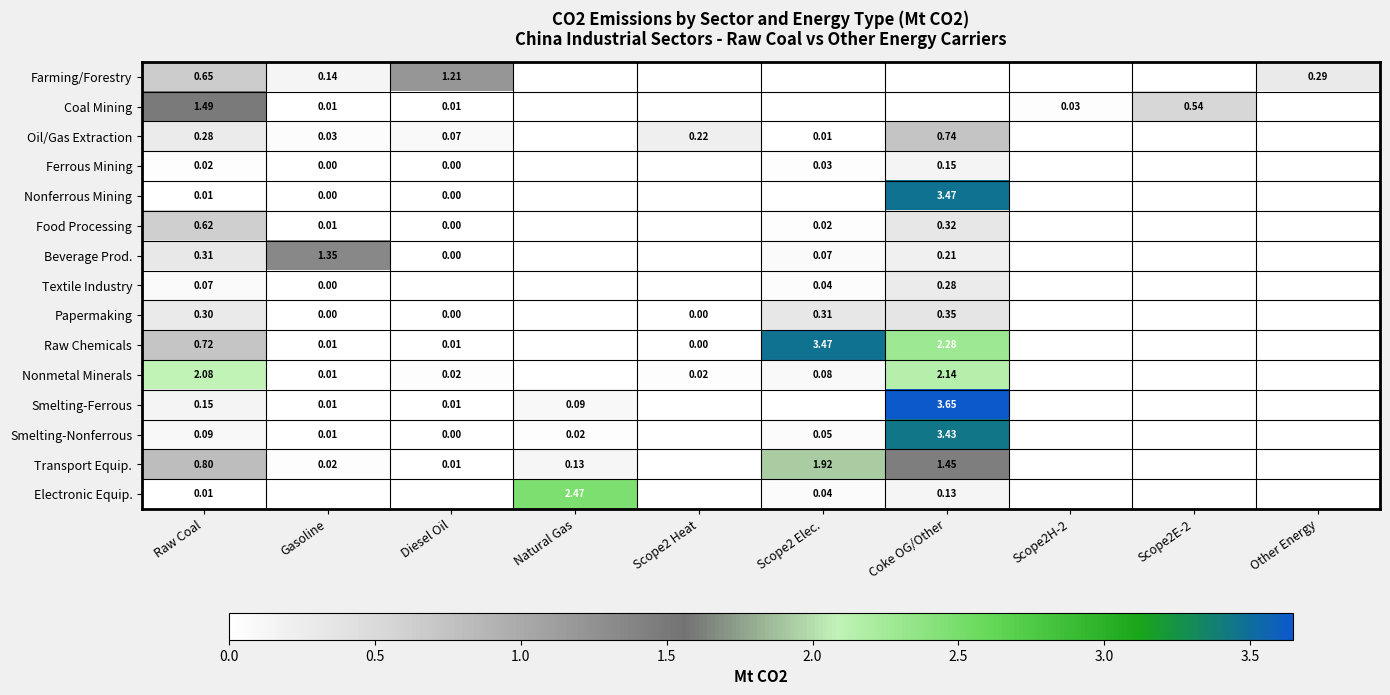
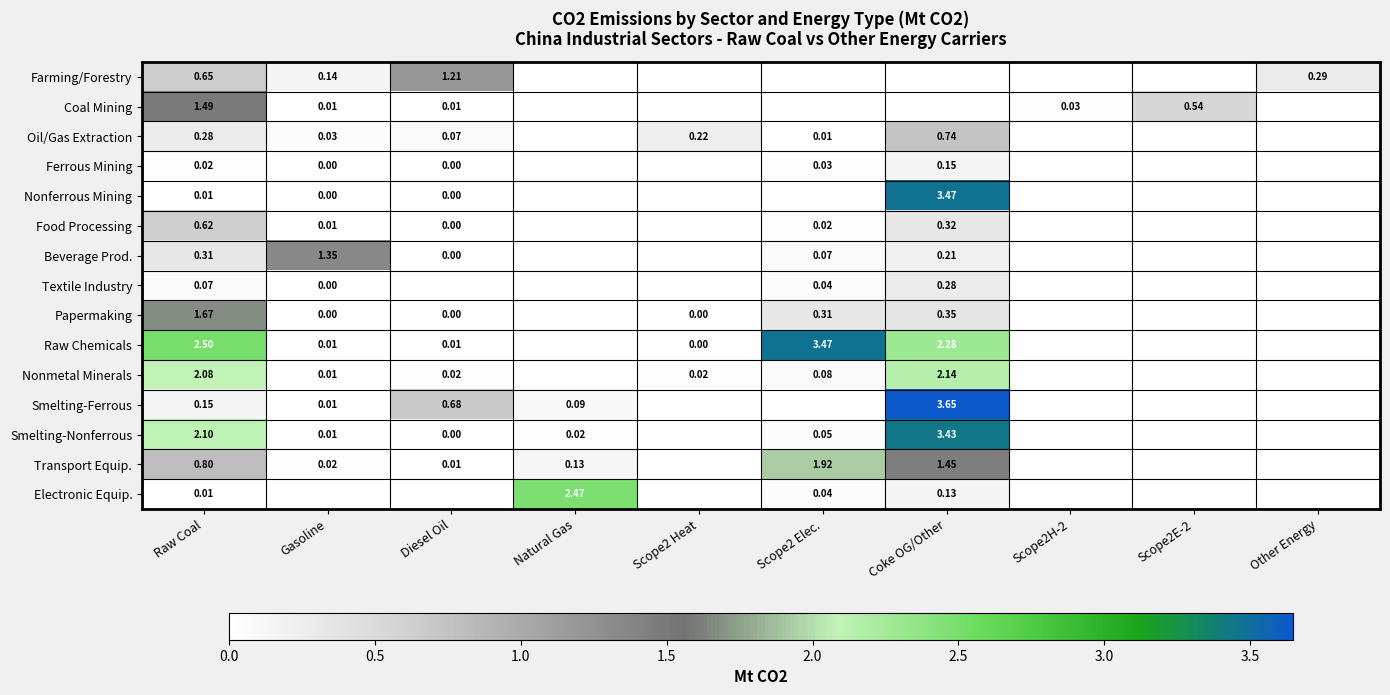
Papermaking, Raw Coal: 0.30 -> 1.67
Raw Chemicals, Raw Coal: 0.72 -> 2.50
Smelting-Ferrous, Diesel Oil: 0.01 -> 0.68
Smelting-Nonferrous, Raw Coal: 0.09 -> 2.10
